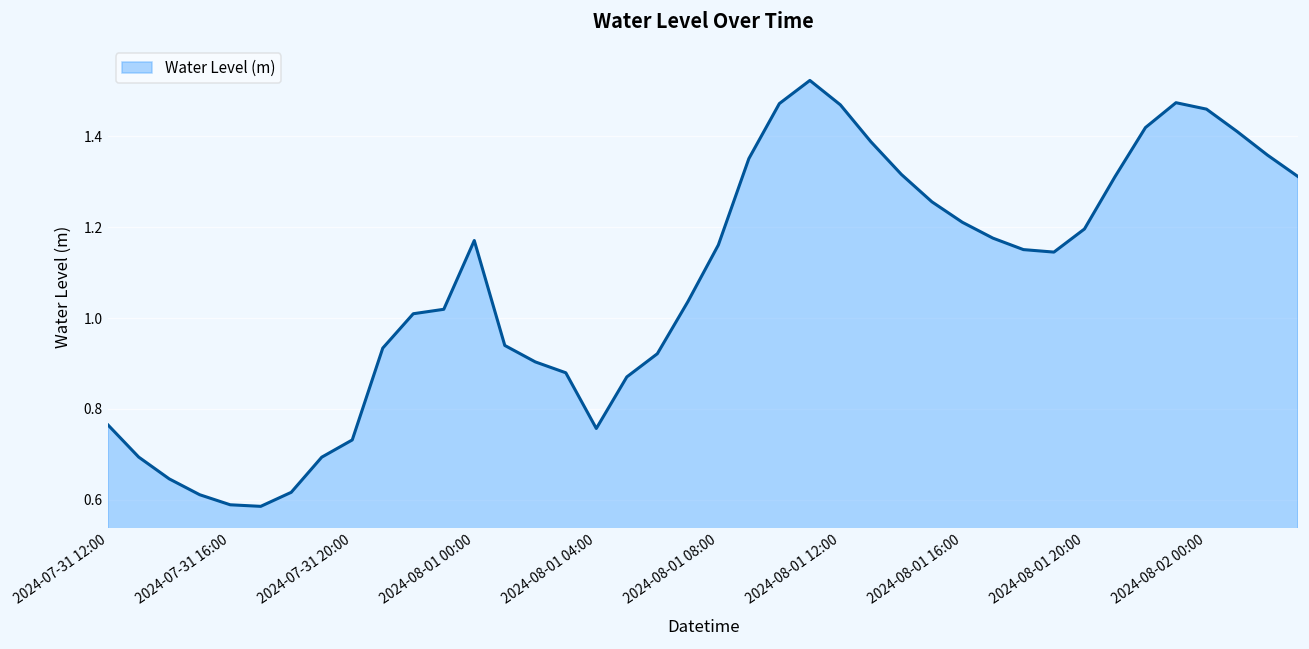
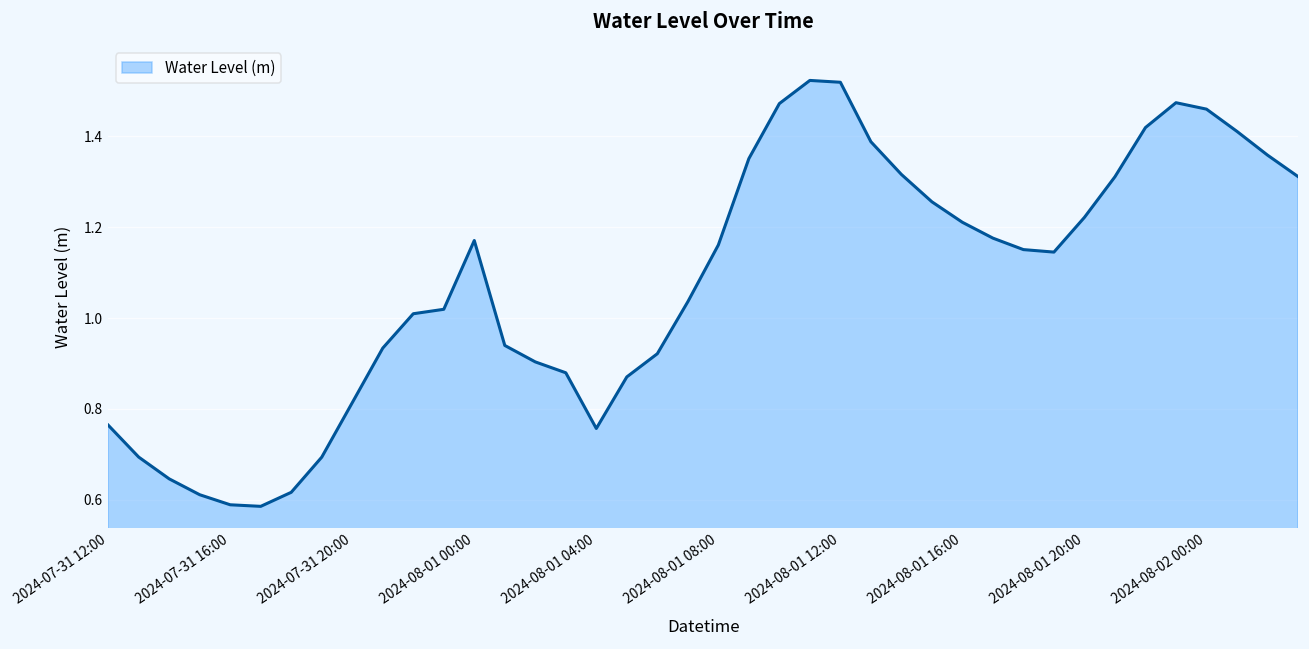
2024-07-31 20:00: 0.73 -> 0.81
2024-08-01 12:00: 1.47 -> 1.52
2024-08-01 20:00: 1.20 -> 1.22
